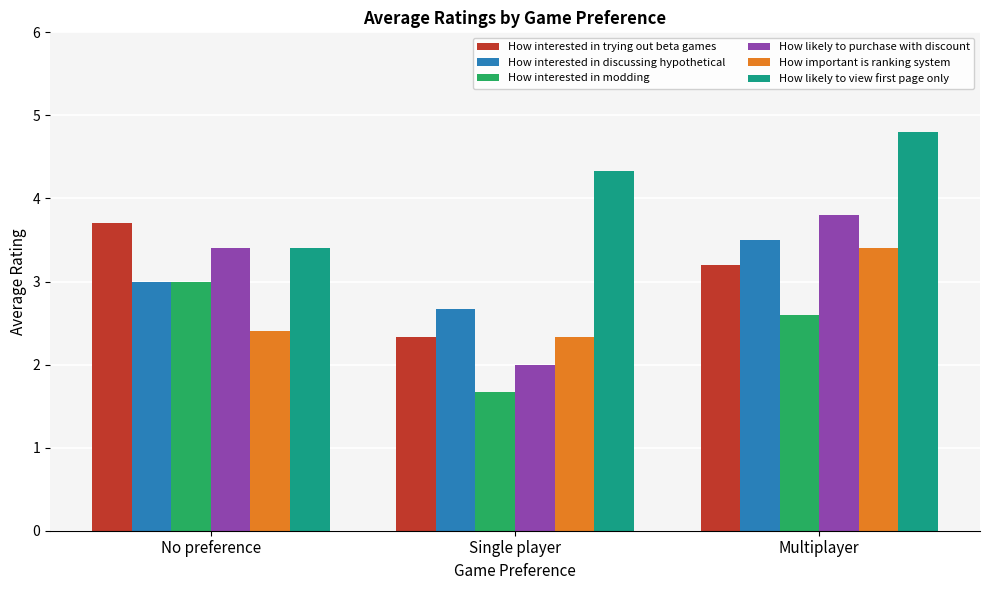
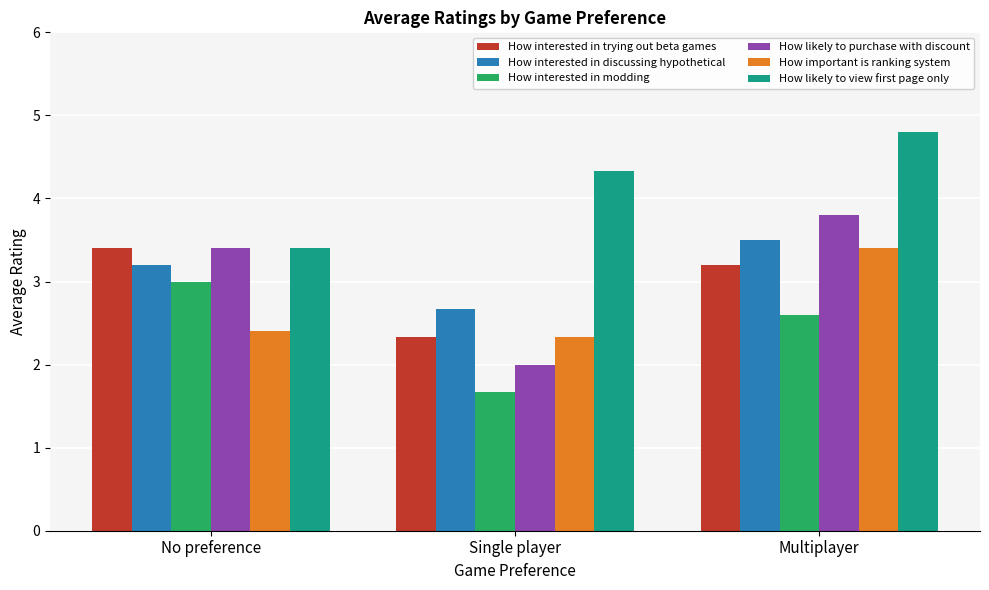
How interested in trying out beta games, No preference: 3.7 -> 3.4
How interested in discussing hypothetical, No preference: 3.0 -> 3.2
